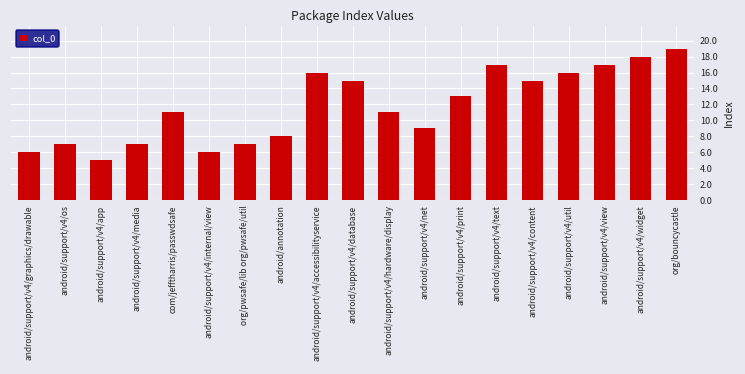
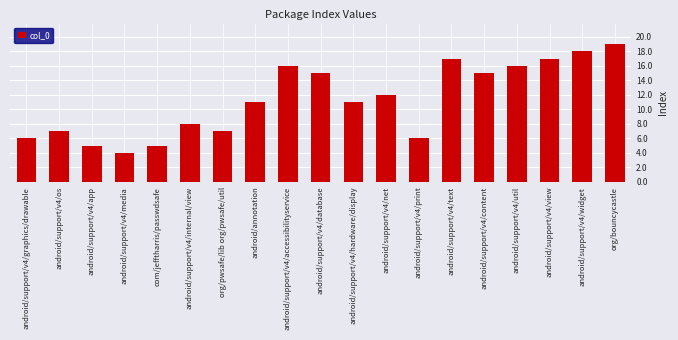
android/support/v4/media: 7 -> 4
com/jefftharris/passwdsafe: 11 -> 5
android/support/v4/internal/view: 6 -> 8
android/annotation: 8 -> 11
android/support/v4/net: 9 -> 12
android/support/v4/print: 13 -> 6
